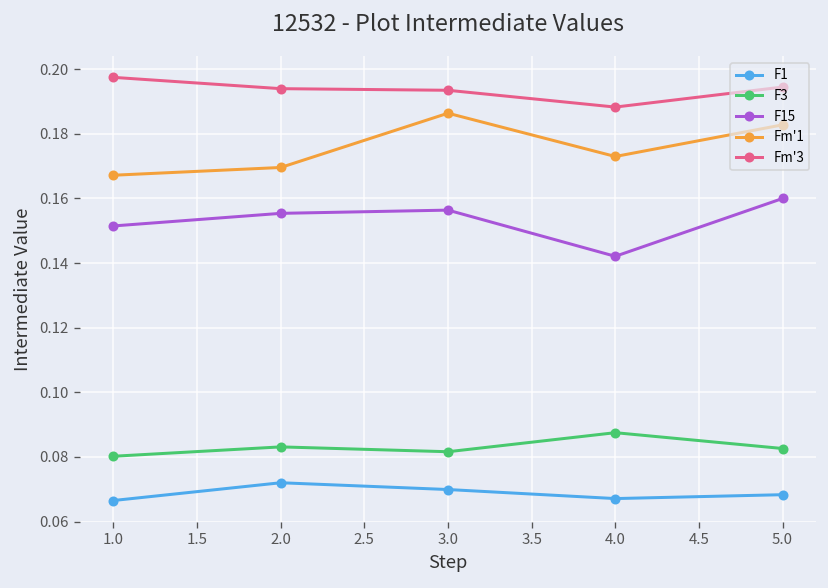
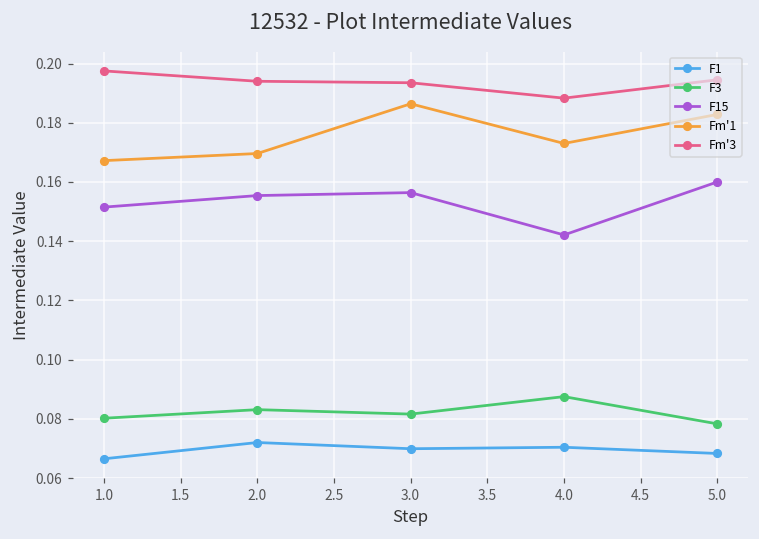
F1, 4.0: 0.067 -> 0.070
F3, 5.0: 0.083 -> 0.078
